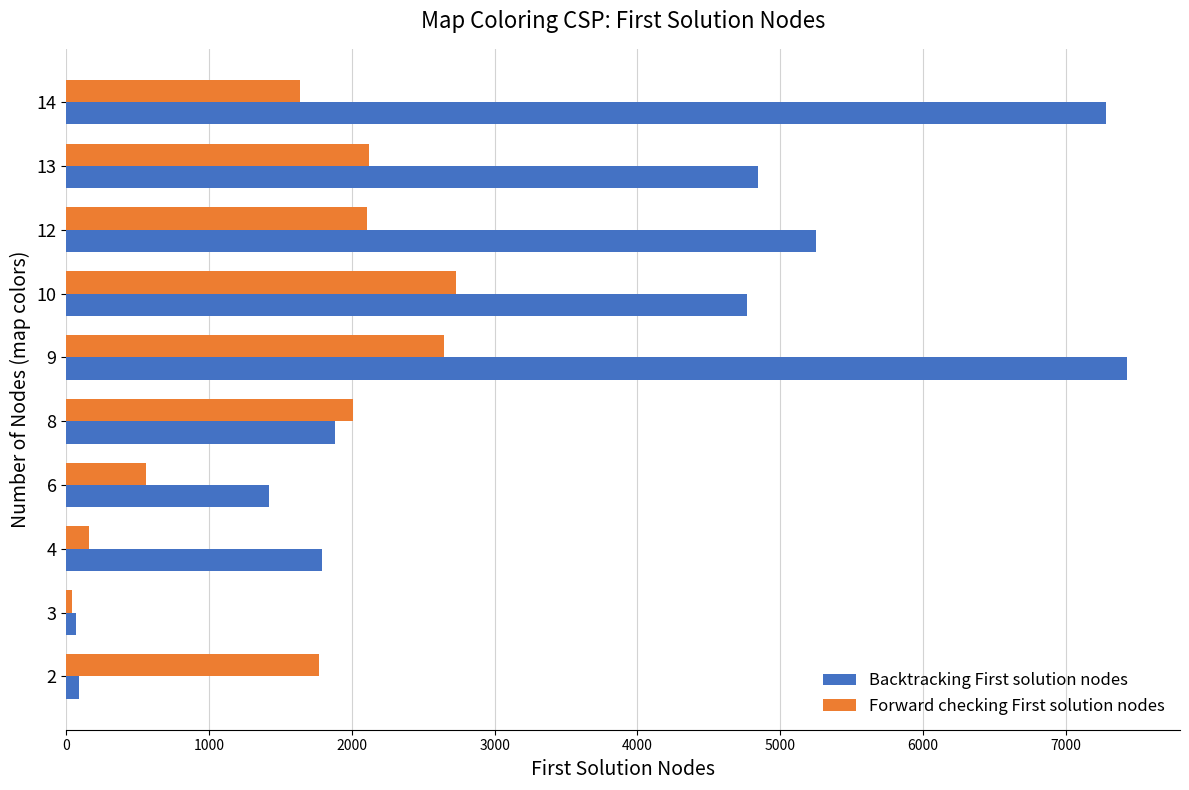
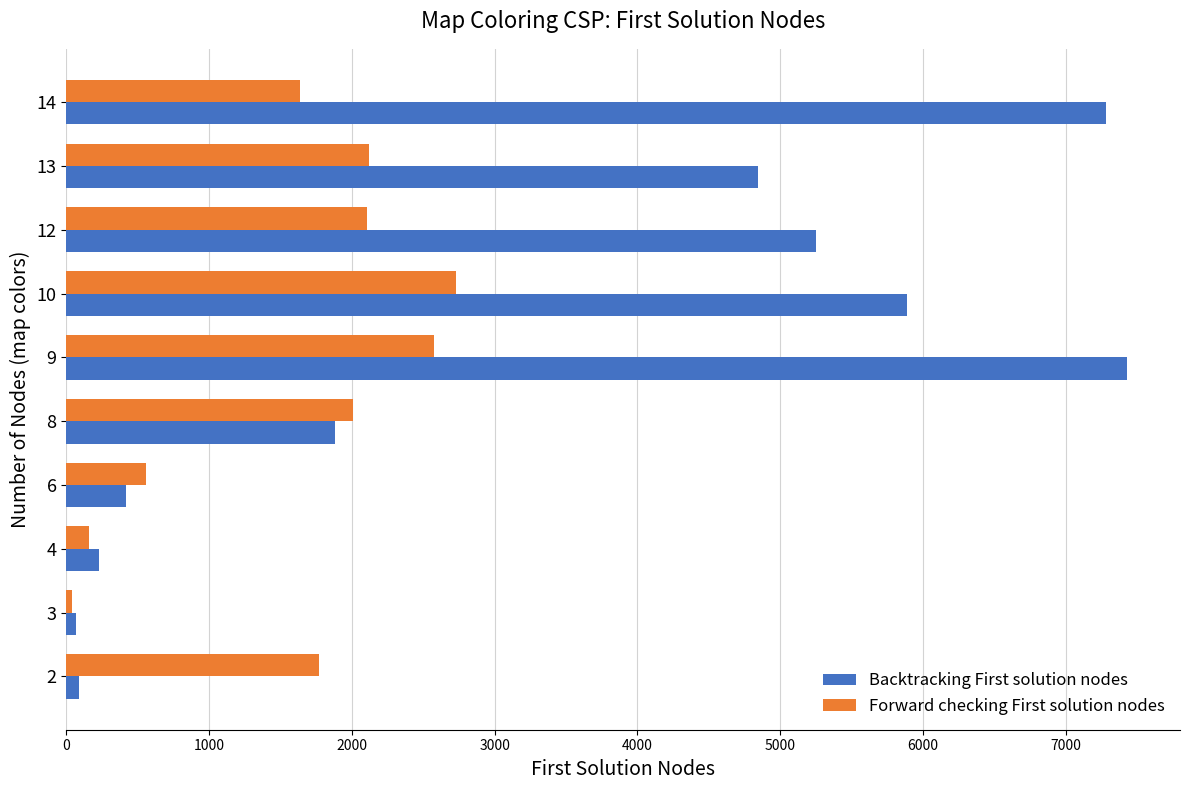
Backtracking First solution nodes, 10: 4770 -> 5890
Forward checking First solution nodes, 9: 2650 -> 2570
Backtracking First solution nodes, 6: 1420 -> 420
Backtracking First solution nodes, 4: 1790 -> 230
